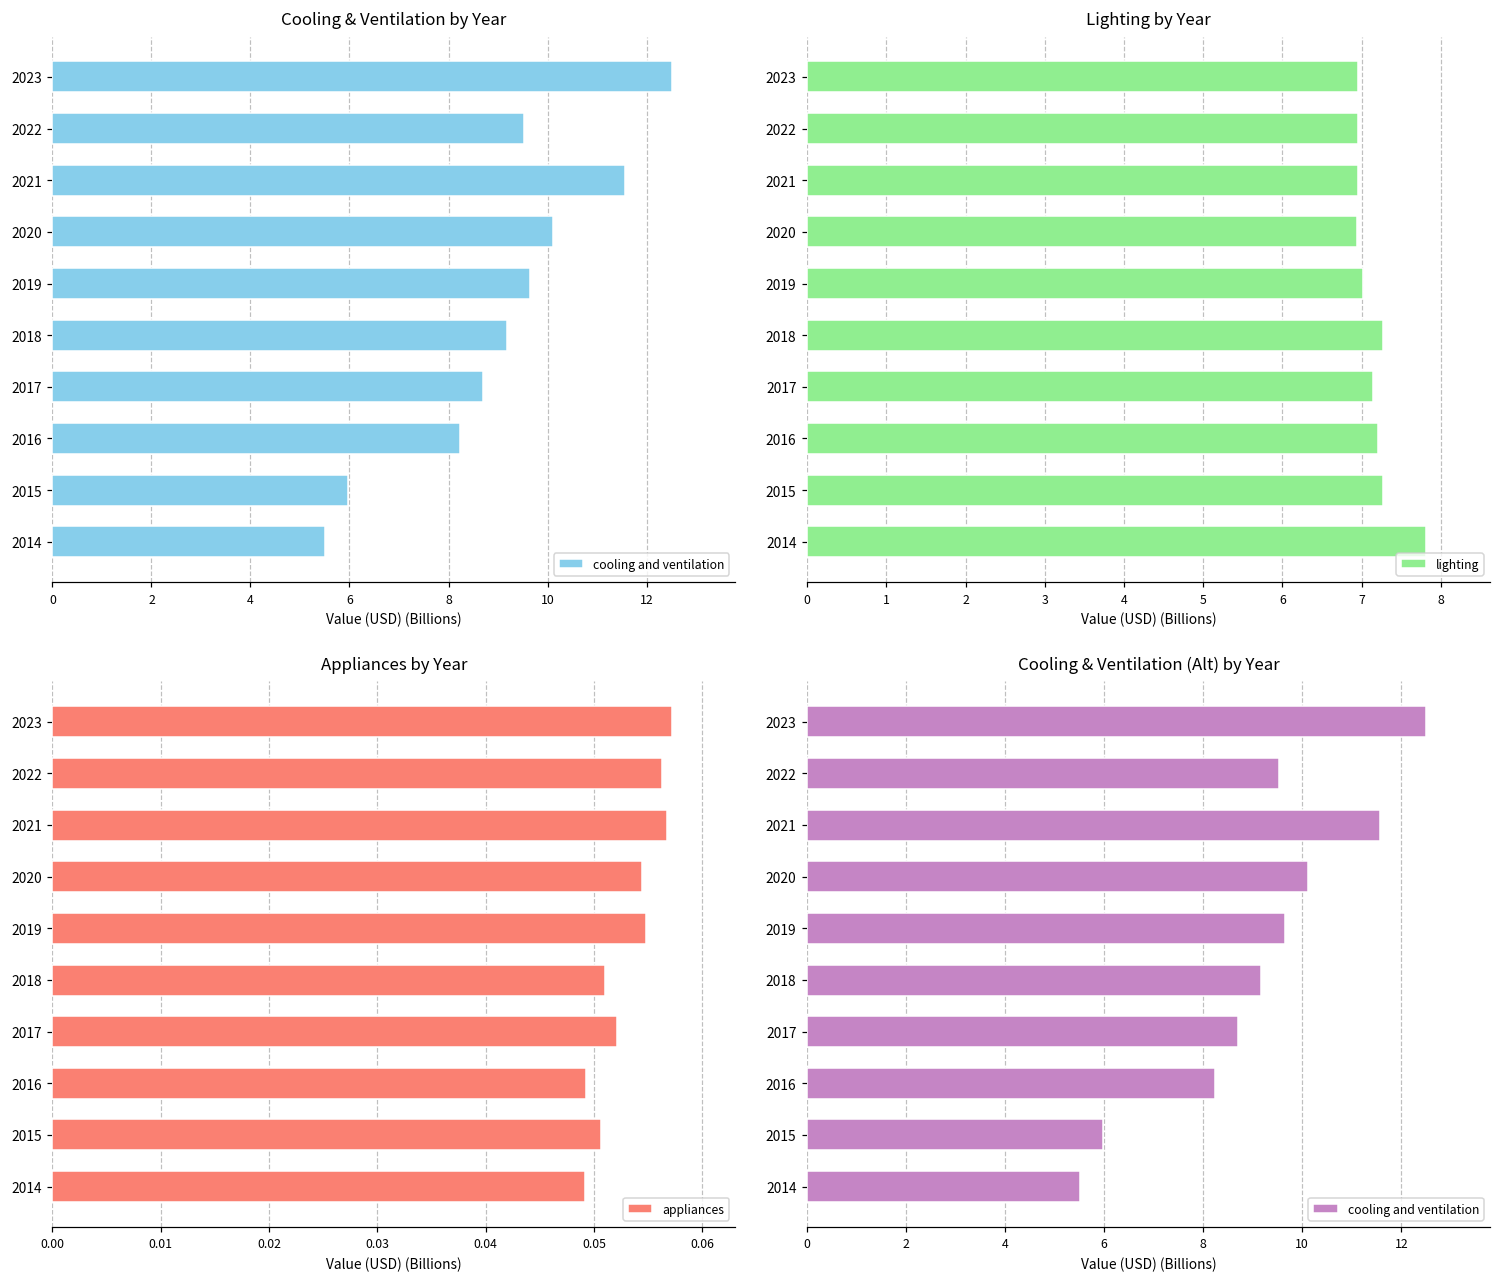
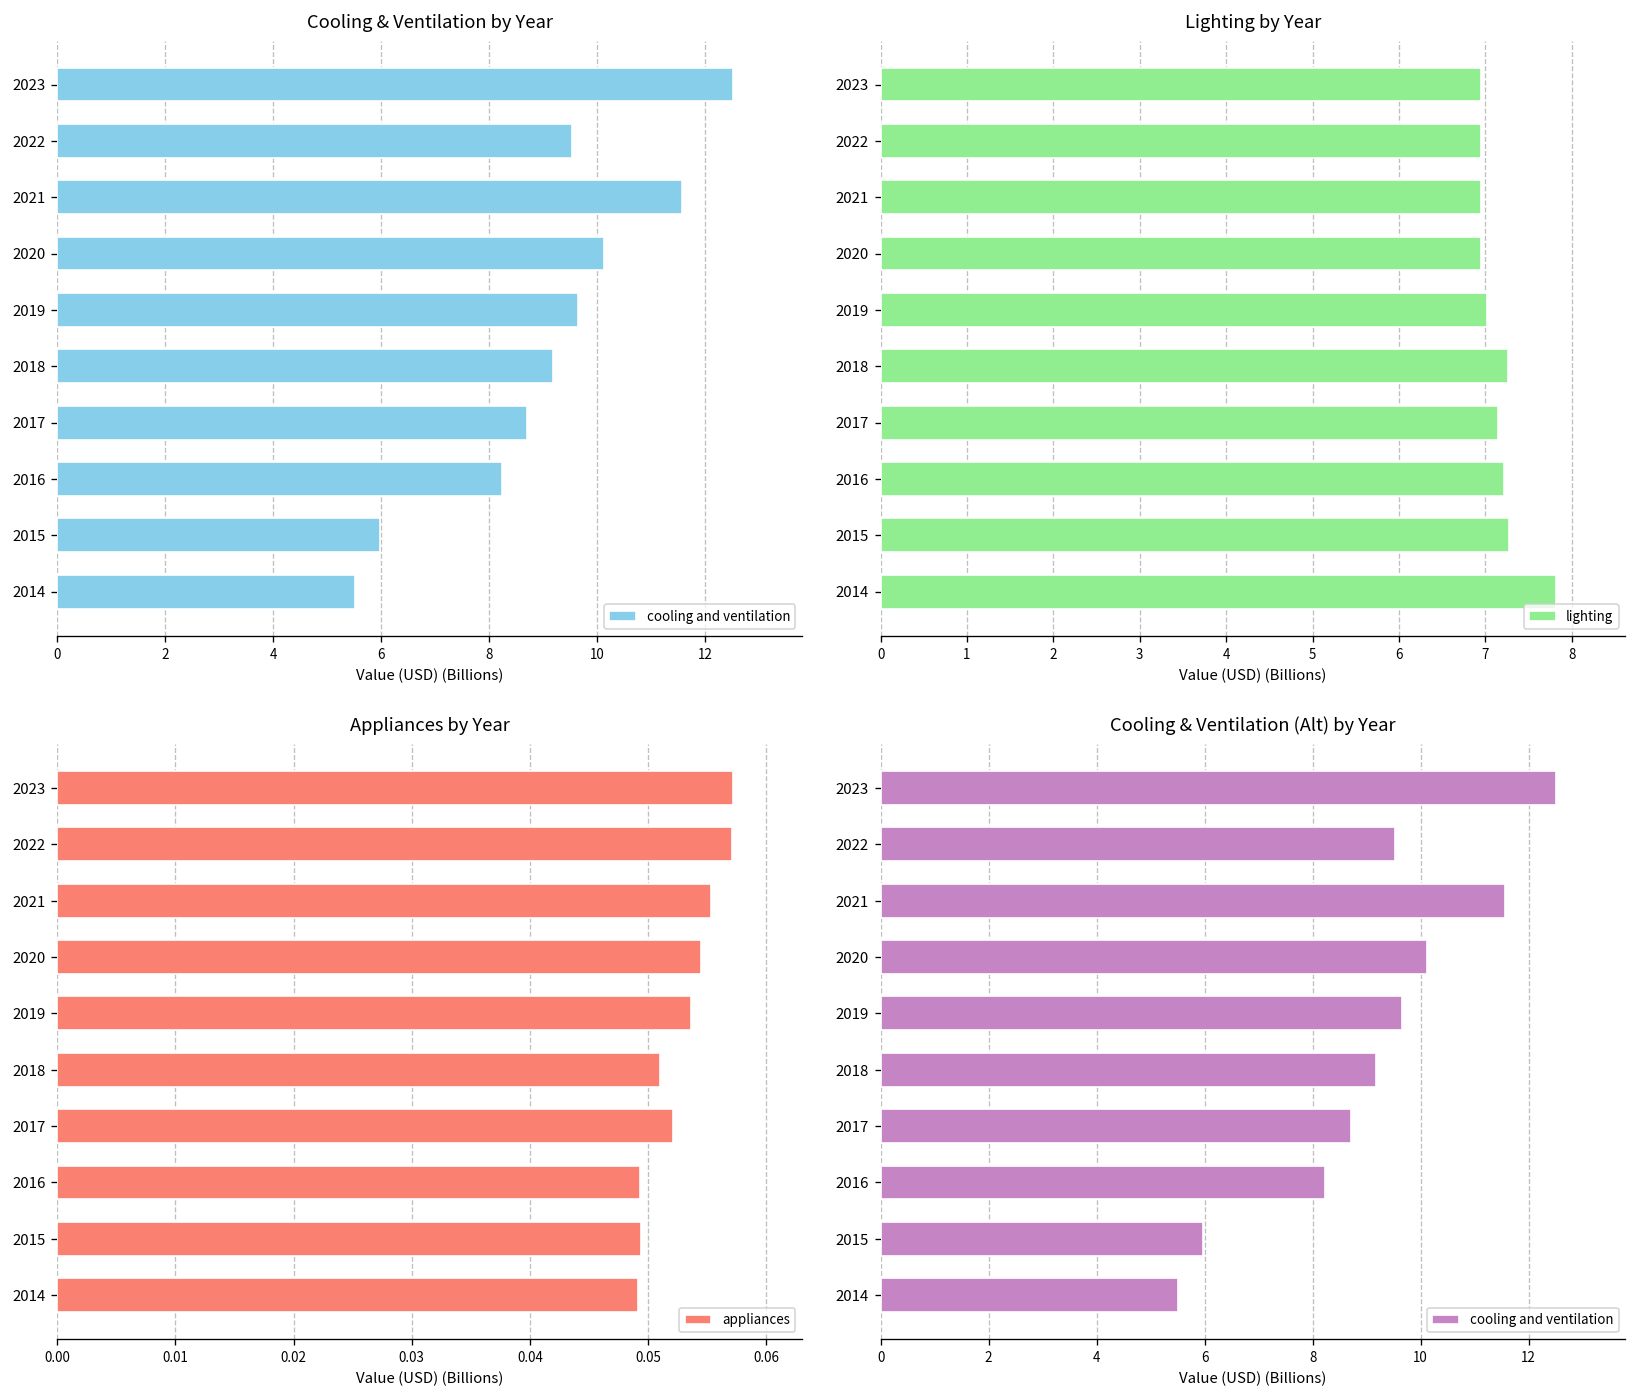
Appliances by Year, 2022: 0.056 -> 0.057
Appliances by Year, 2021: 0.057 -> 0.055
Appliances by Year, 2019: 0.055 -> 0.054
Appliances by Year, 2015: 0.051 -> 0.049
